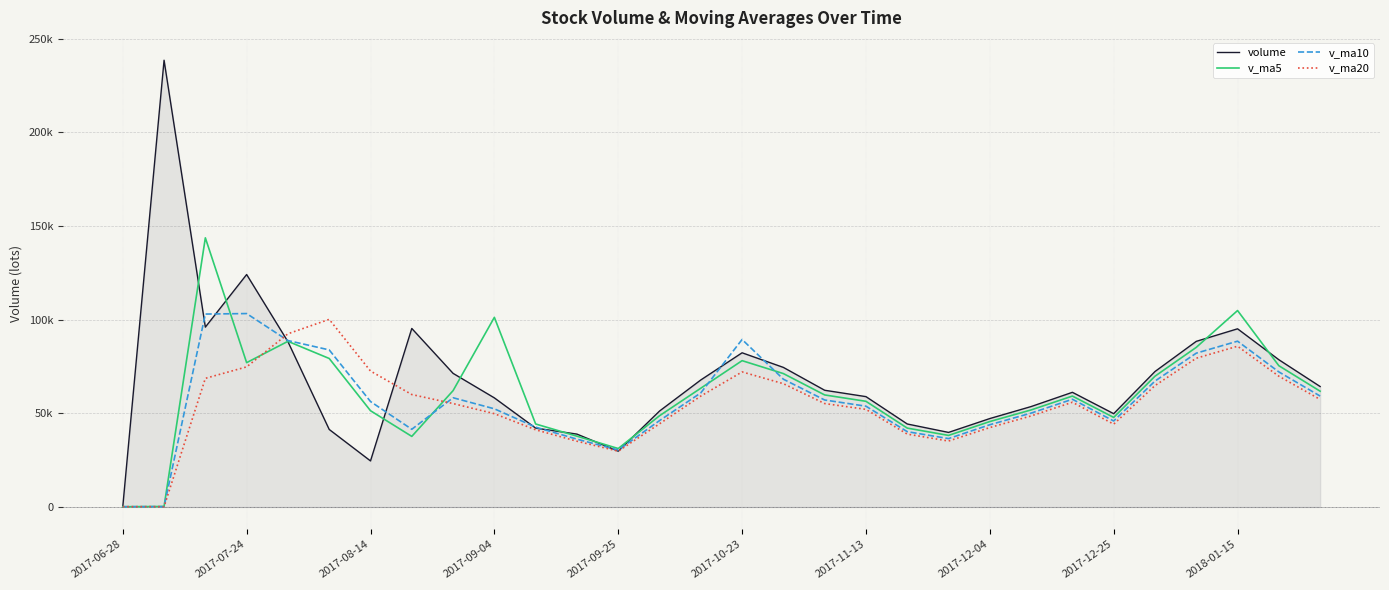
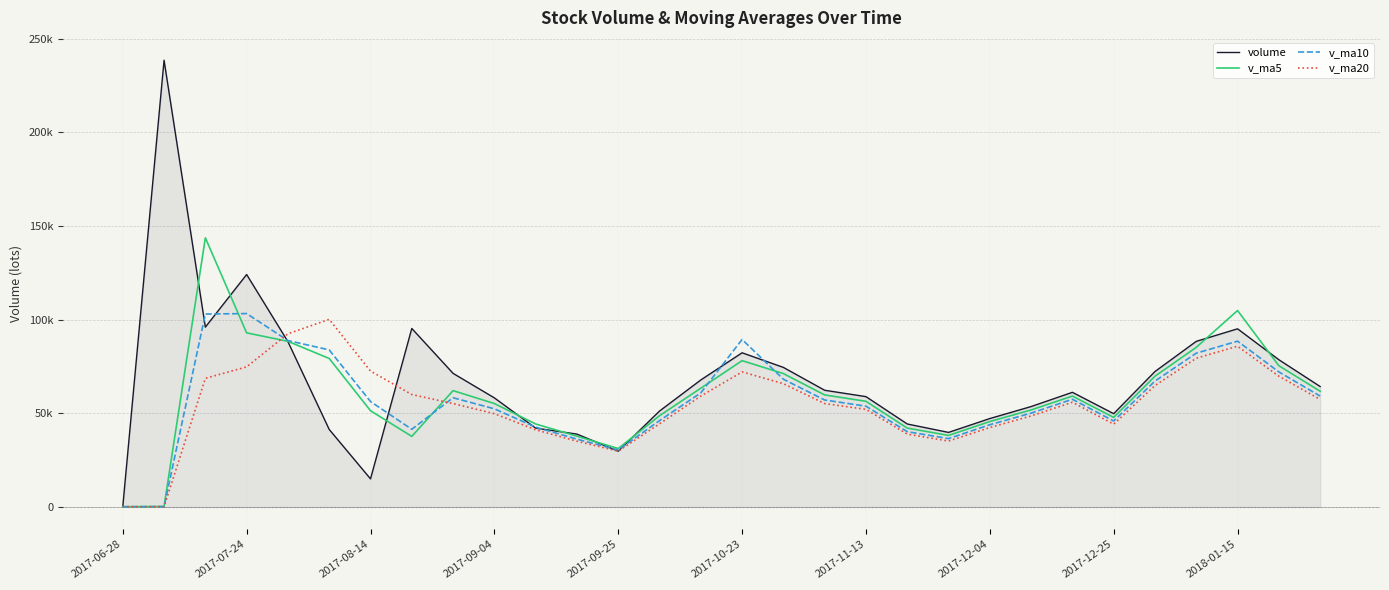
v_ma5, 2017-07-24: 77000 -> 93000
volume, 2017-08-14: 25000 -> 15000
v_ma5, 2017-09-04: 101000 -> 55000
